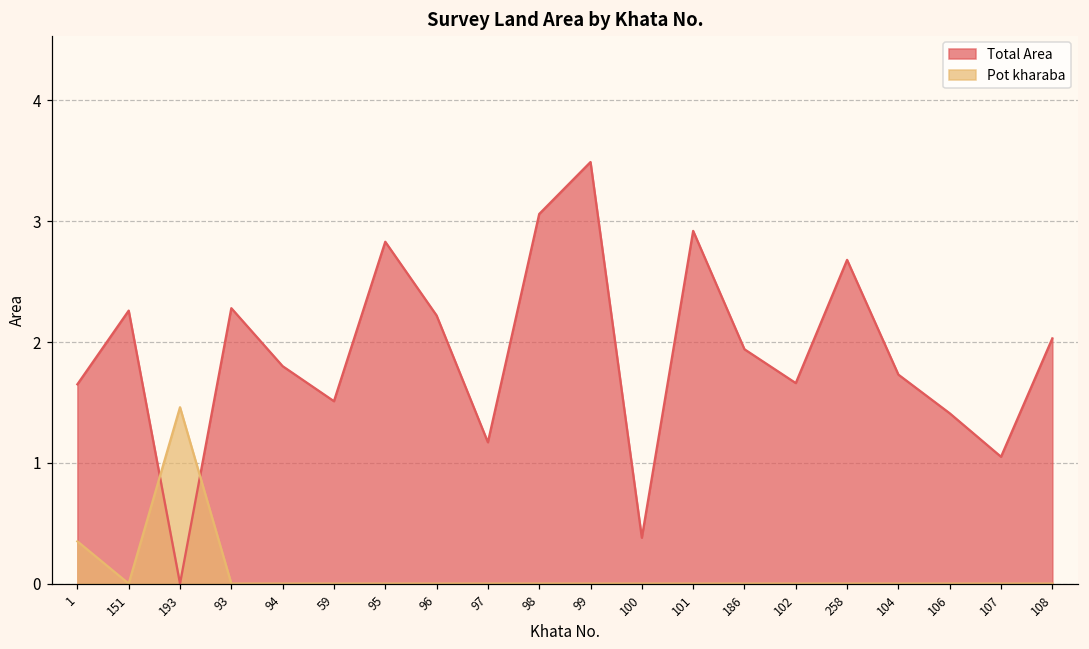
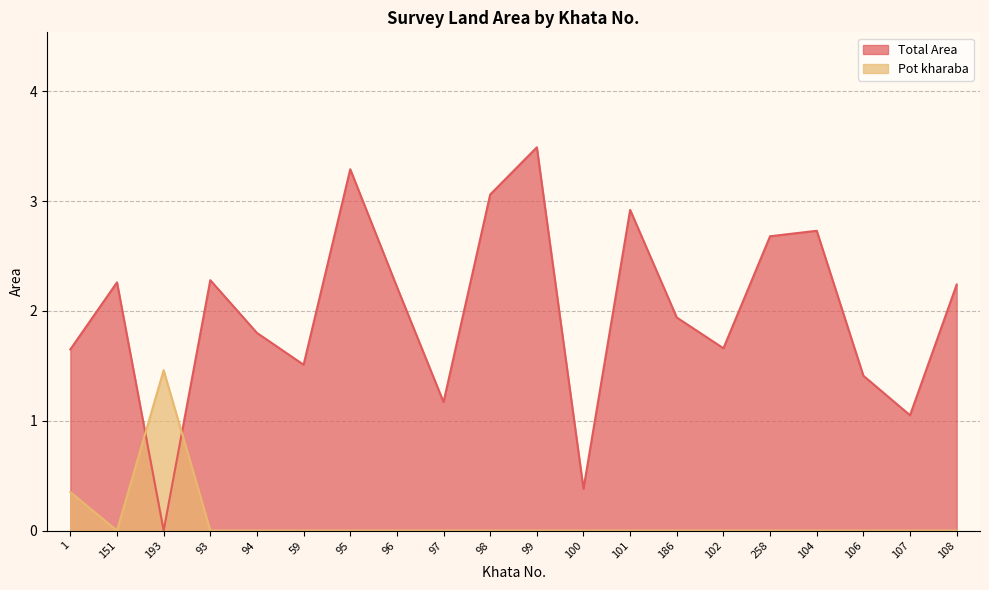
Total Area, 95: 2.83 -> 3.29
Total Area, 104: 1.73 -> 2.73
Total Area, 108: 2.03 -> 2.24
